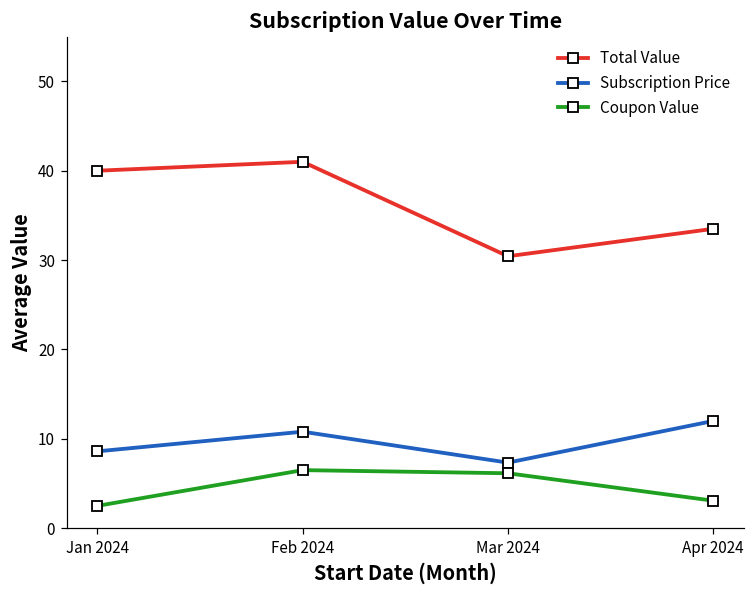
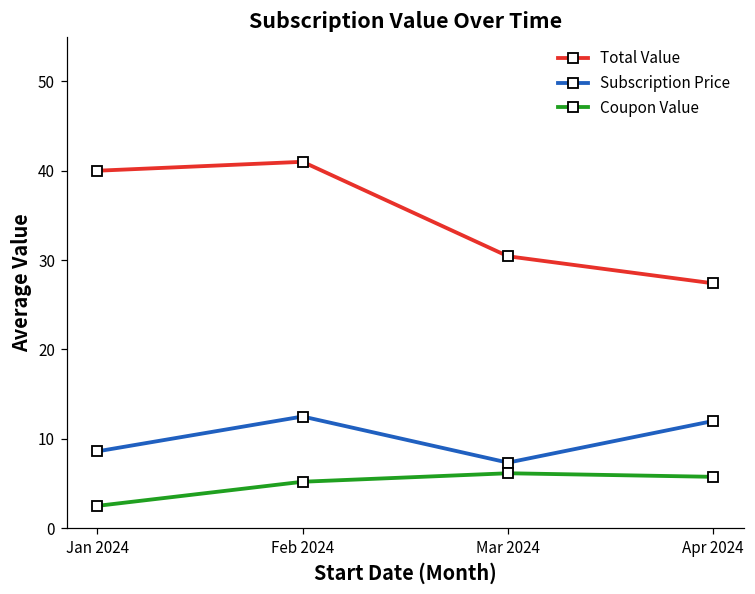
Subscription Price, Feb 2024: 11 -> 13
Coupon Value, Feb 2024: 7 -> 5
Total Value, Apr 2024: 34 -> 27
Coupon Value, Apr 2024: 3 -> 6
